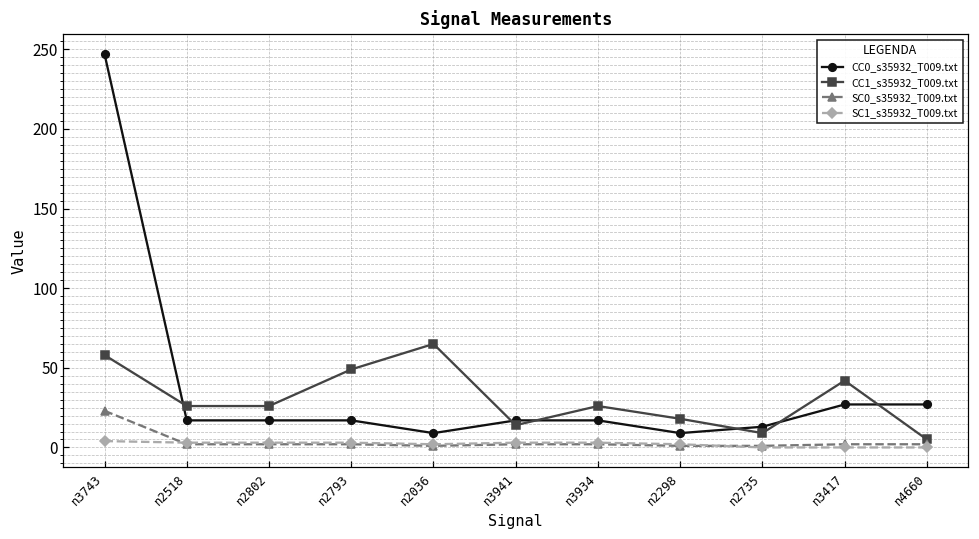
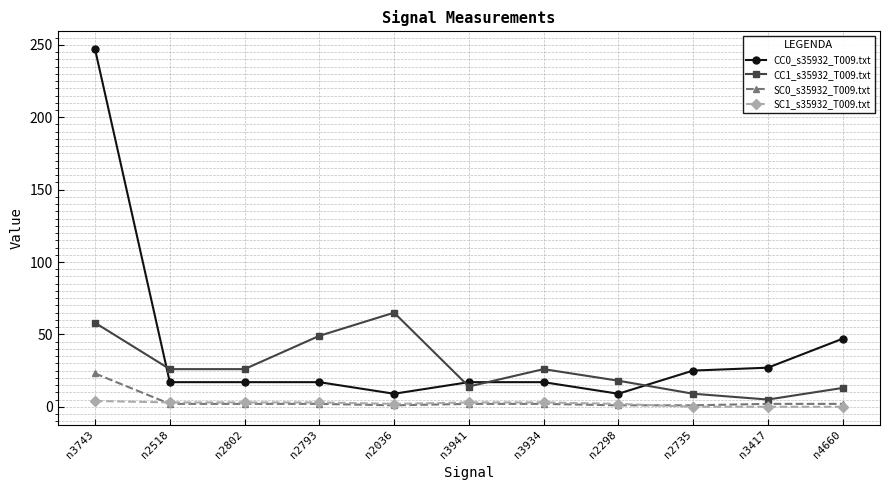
CC0_s35932_T009.txt, n2735: 13 -> 25
CC1_s35932_T009.txt, n3417: 42 -> 5
CC0_s35932_T009.txt, n4660: 27 -> 47
CC1_s35932_T009.txt, n4660: 5 -> 13
